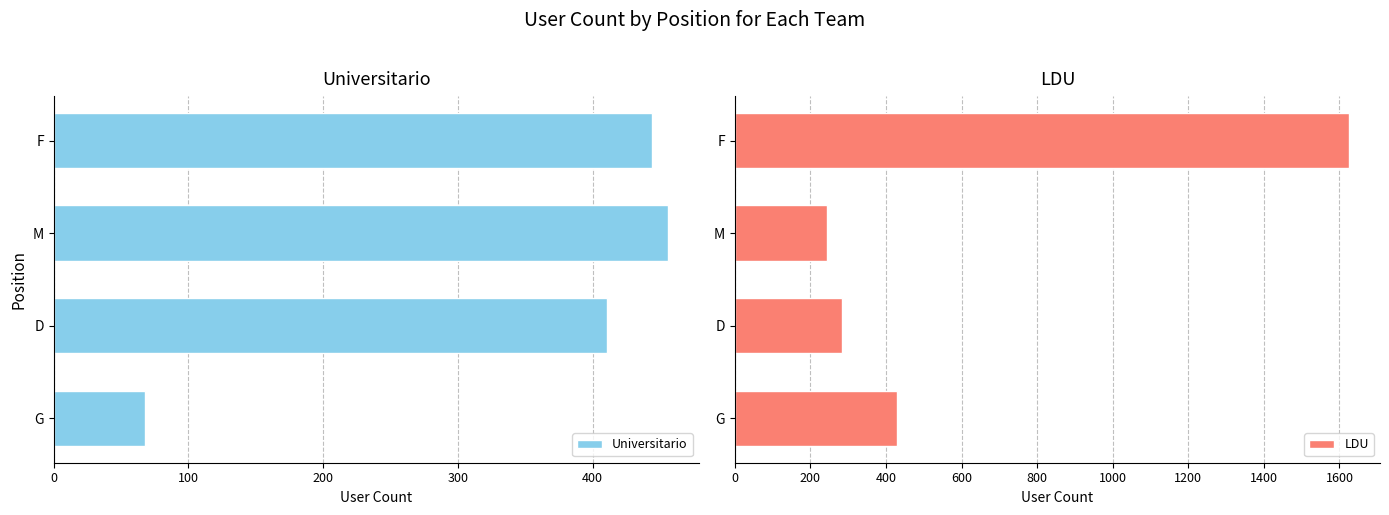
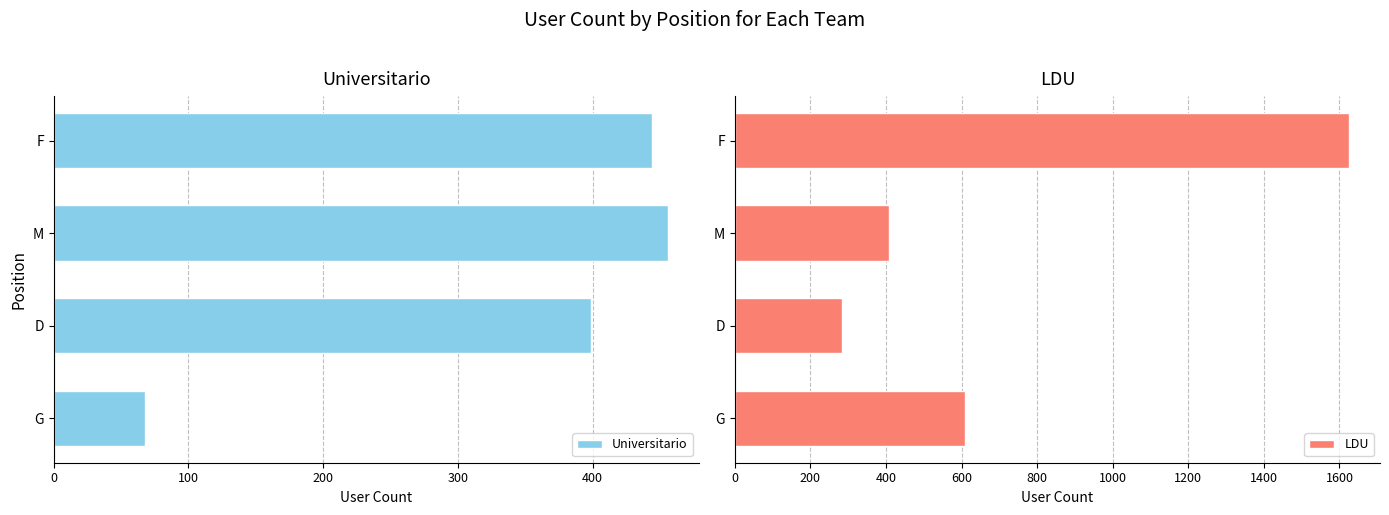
Universitario, D: 411 -> 399
LDU, M: 240 -> 410
LDU, G: 430 -> 610
